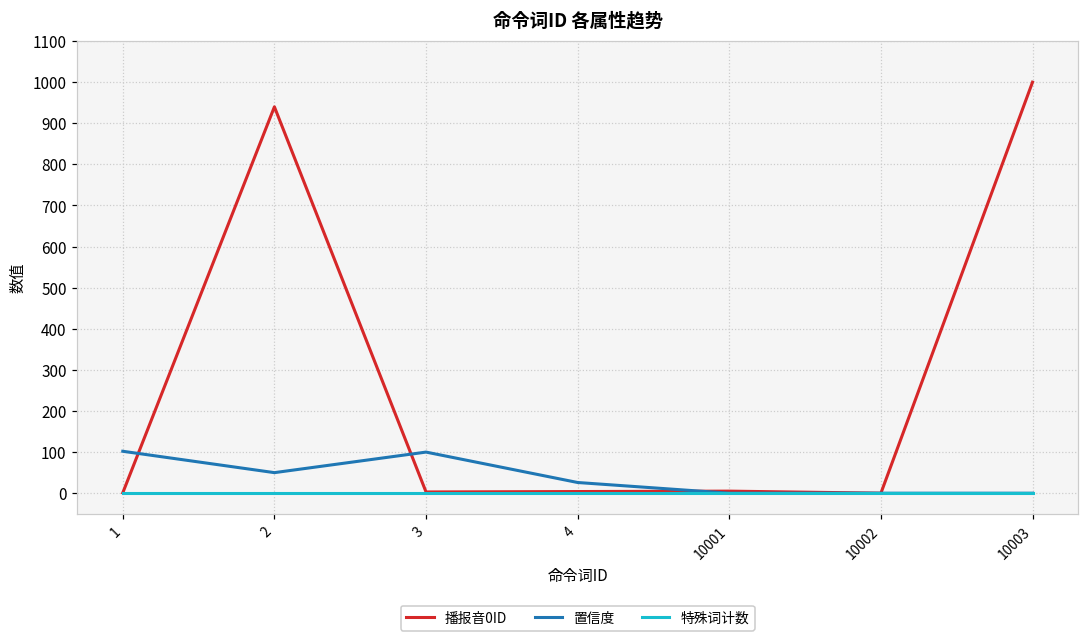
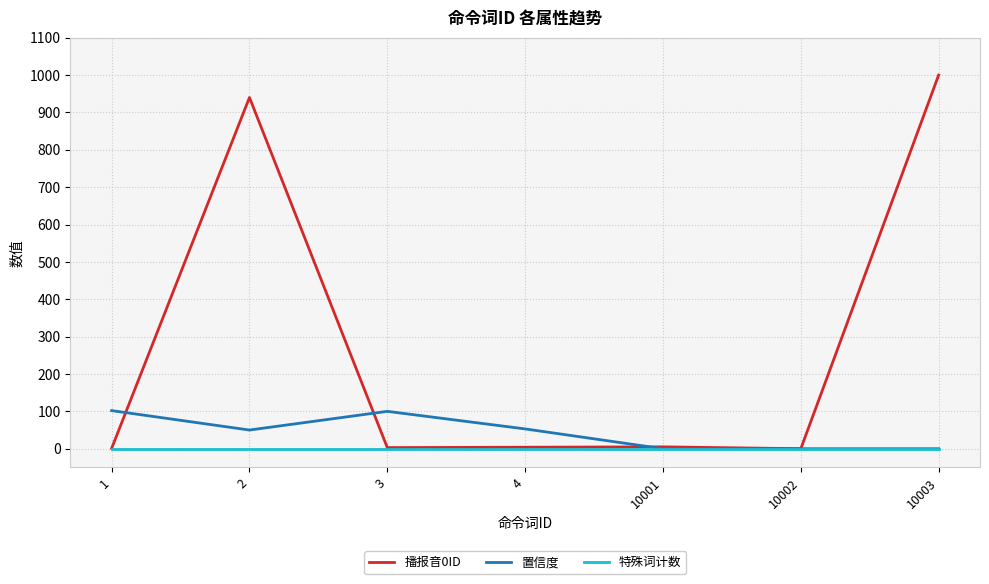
置信度, 4: 30 -> 50
